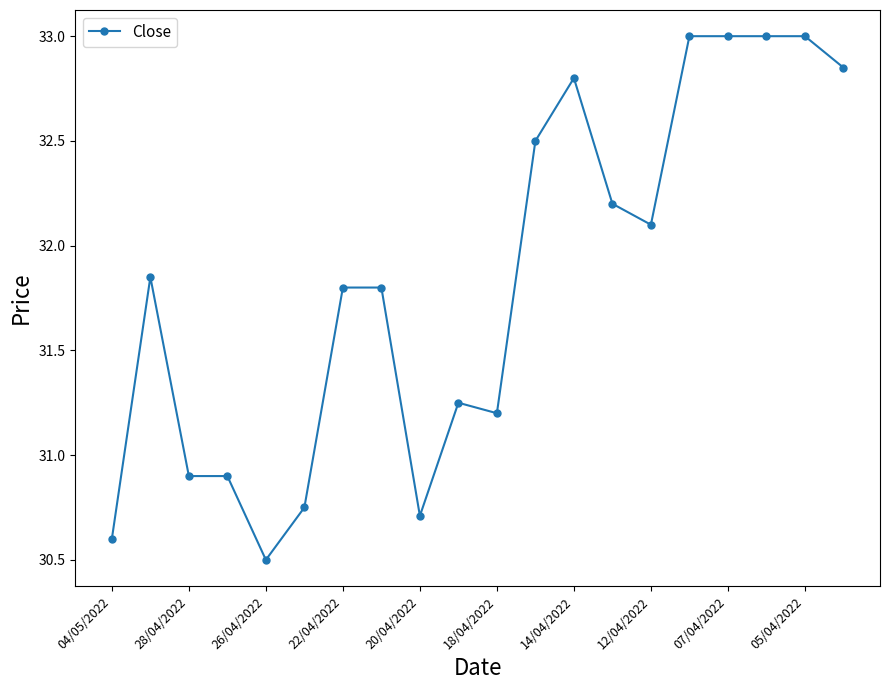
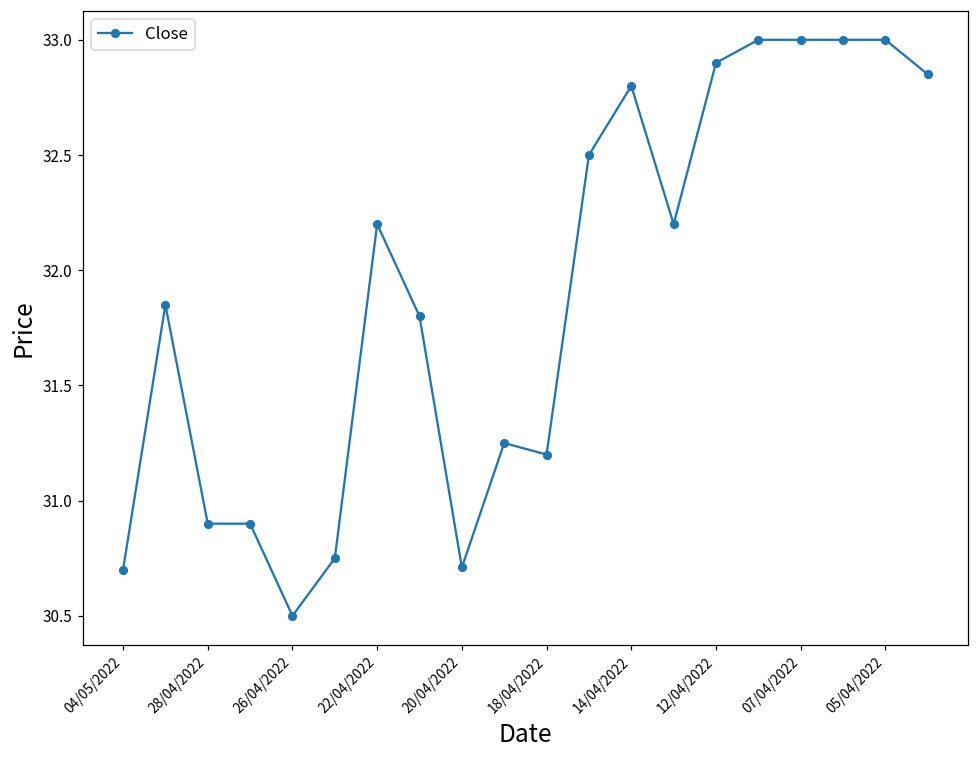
04/05/2022: 30.6 -> 30.7
22/04/2022: 31.8 -> 32.2
12/04/2022: 32.1 -> 32.9
